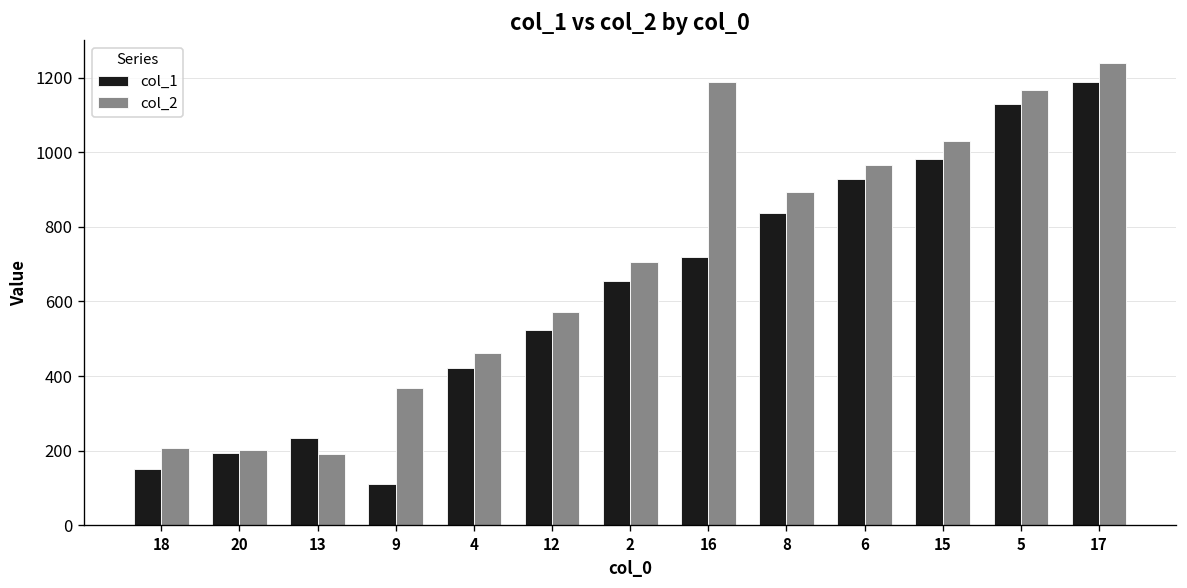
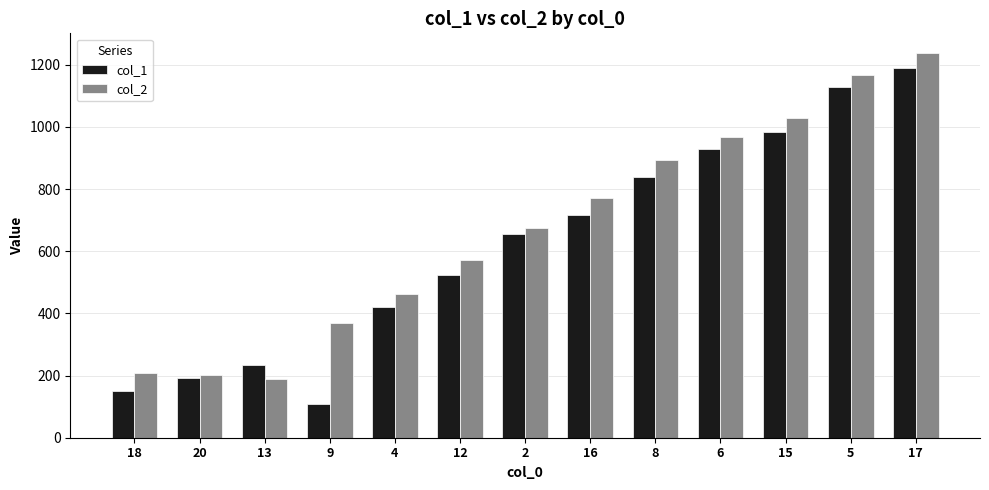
col_2, 2: 710 -> 680
col_2, 16: 1190 -> 770
